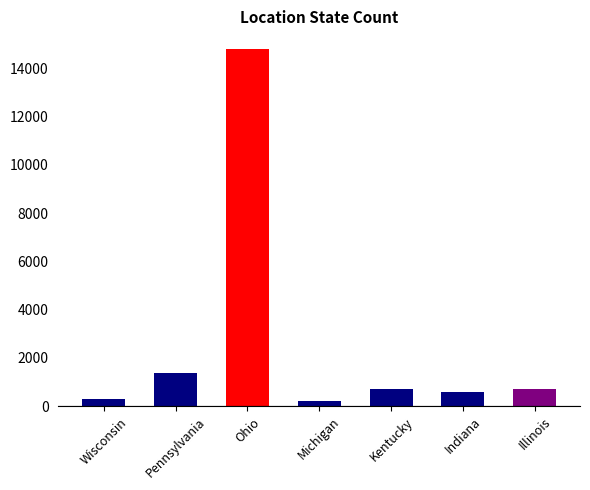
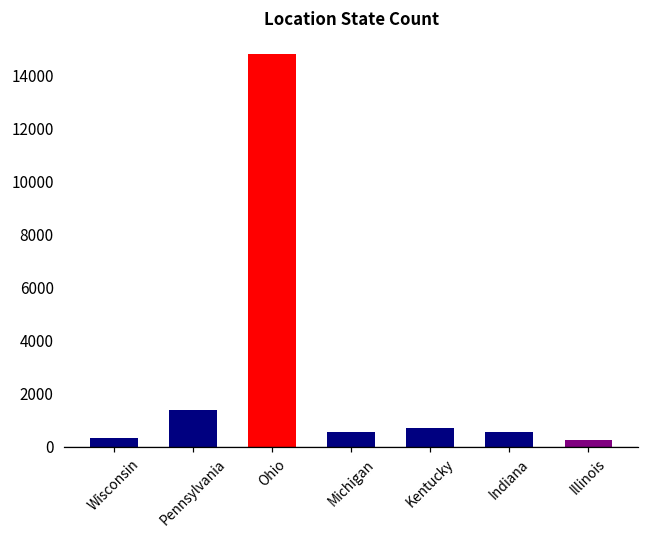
Michigan: 200 -> 600
Illinois: 700 -> 300
